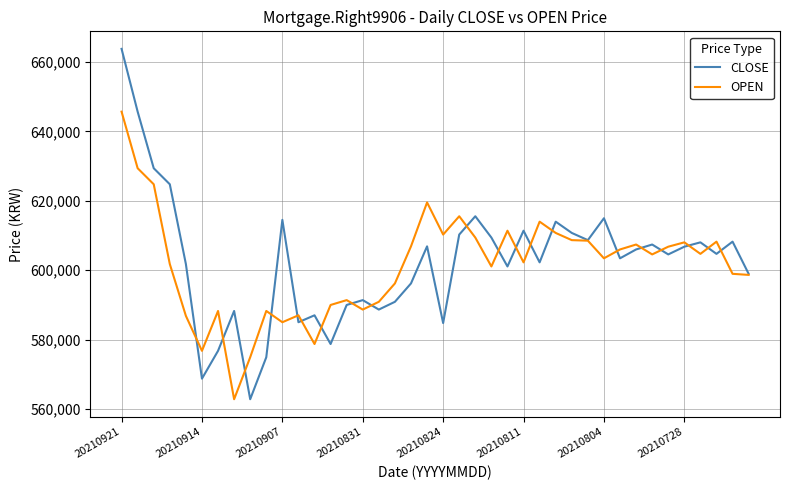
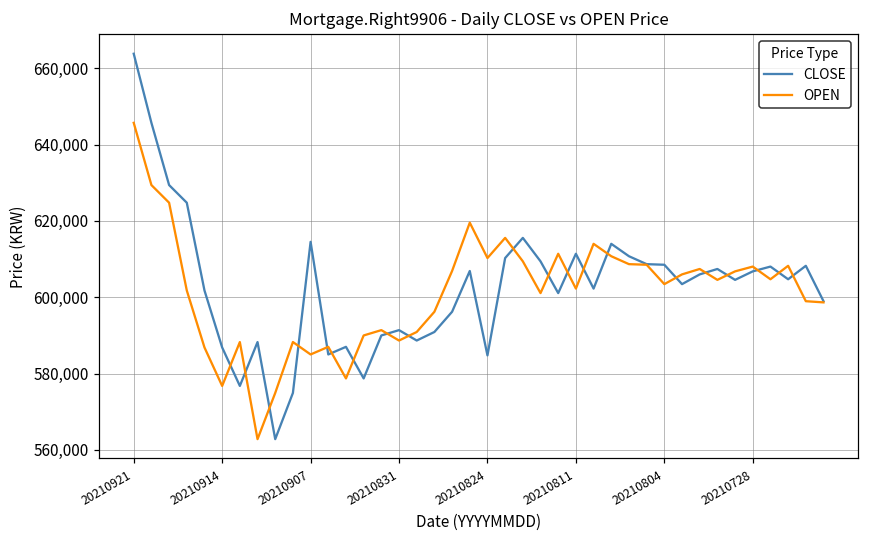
CLOSE, 20210914: 569,000 -> 587,000
CLOSE, 20210804: 615,000 -> 609,000
